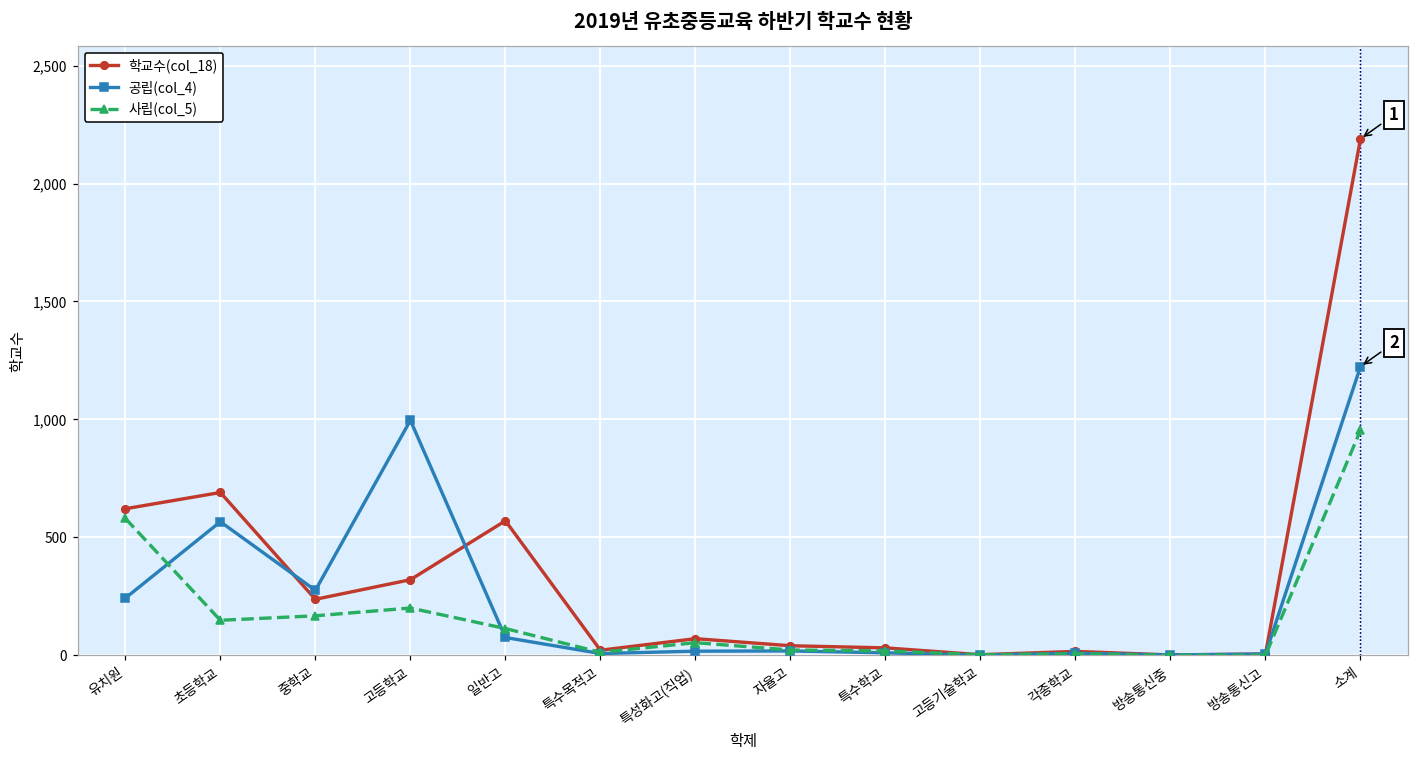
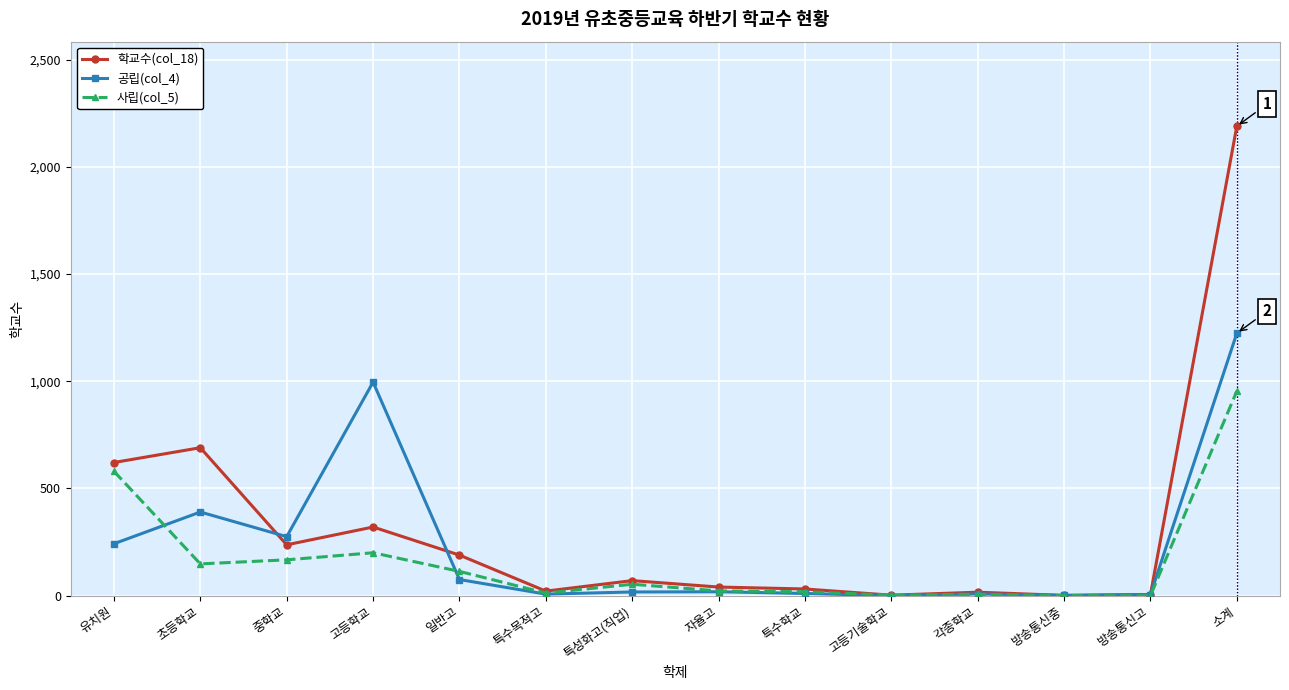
공립(col_4), 초등학교: 570 -> 390
학교수(col_18), 일반고: 570 -> 190
